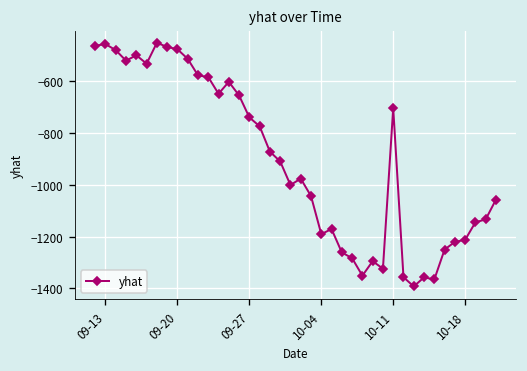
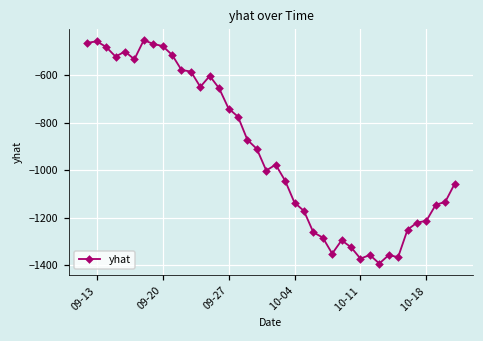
10-04: -1190 -> -1140
10-11: -700 -> -1370
